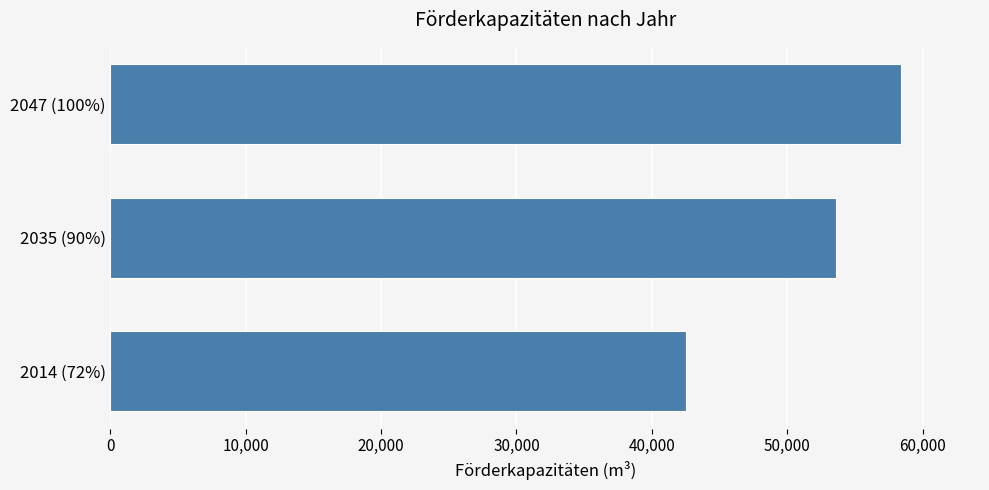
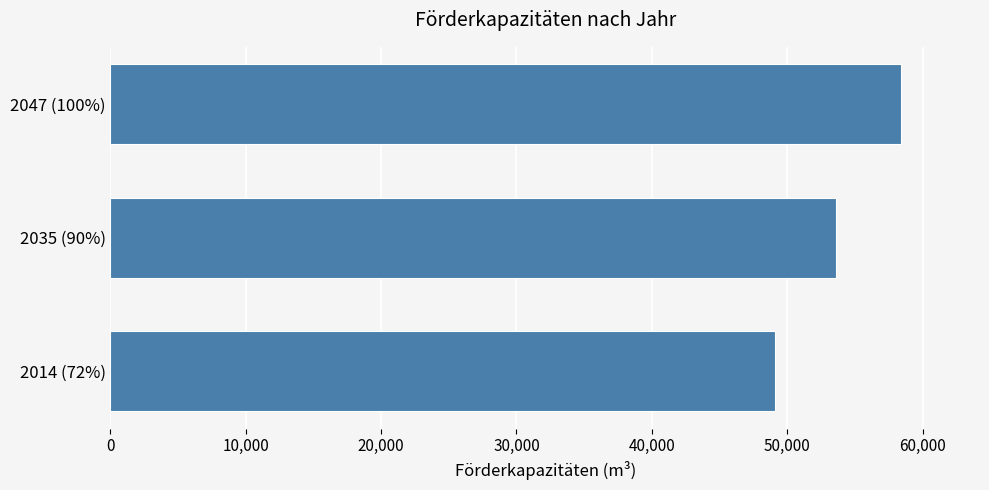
2014 (72%): 42,500 -> 49,100
